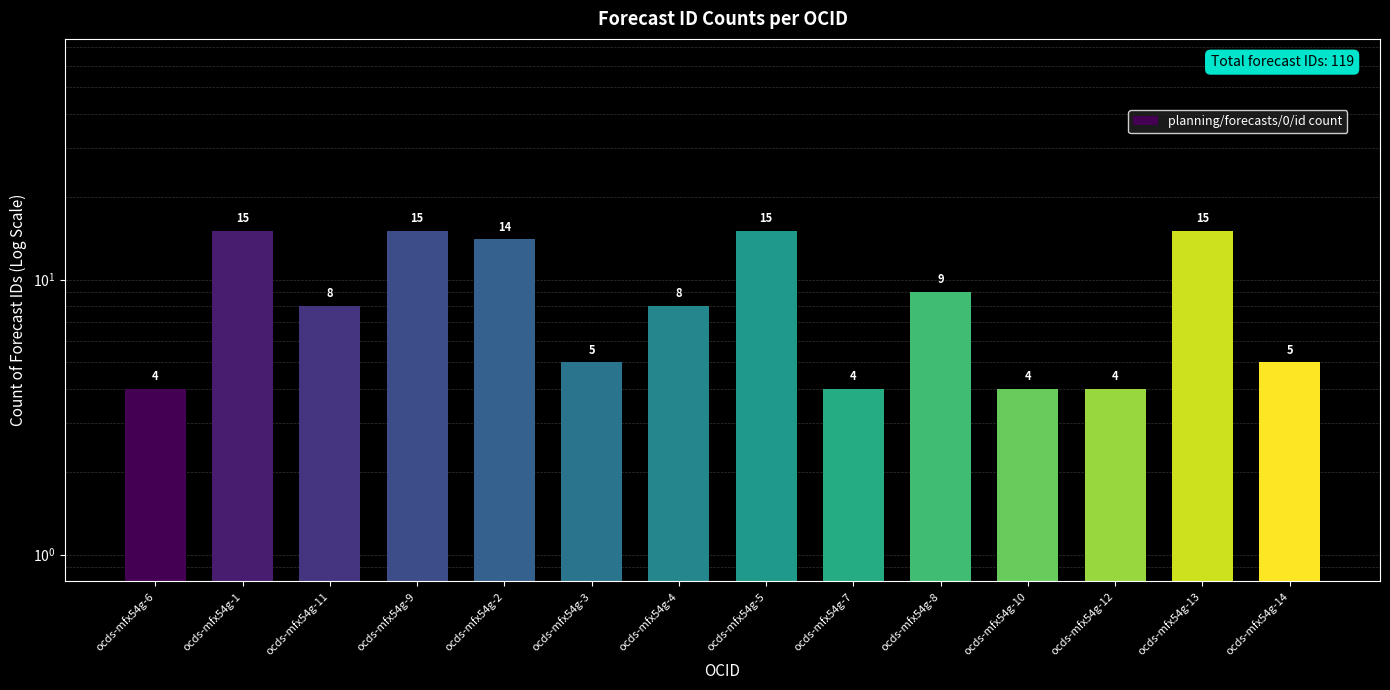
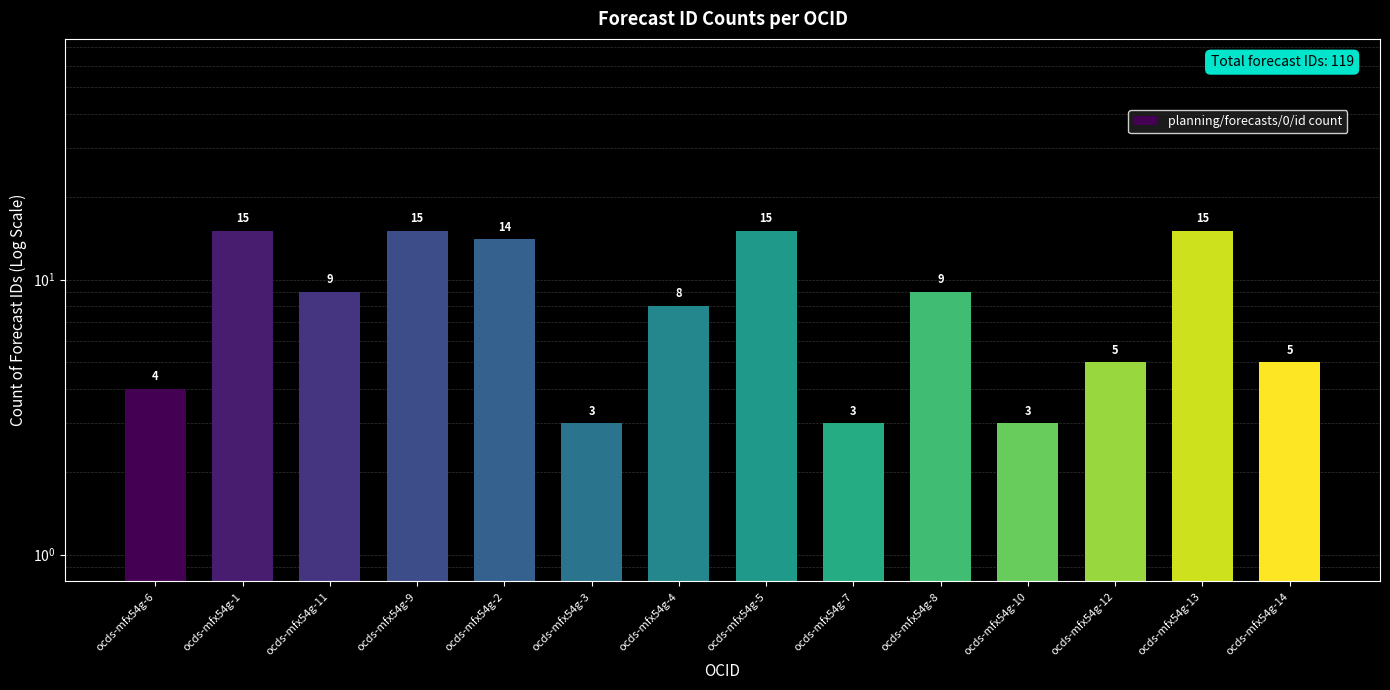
ocds-mfx54g-11: 8 -> 9
ocds-mfx54g-3: 5 -> 3
ocds-mfx54g-7: 4 -> 3
ocds-mfx54g-10: 4 -> 3
ocds-mfx54g-12: 4 -> 5
